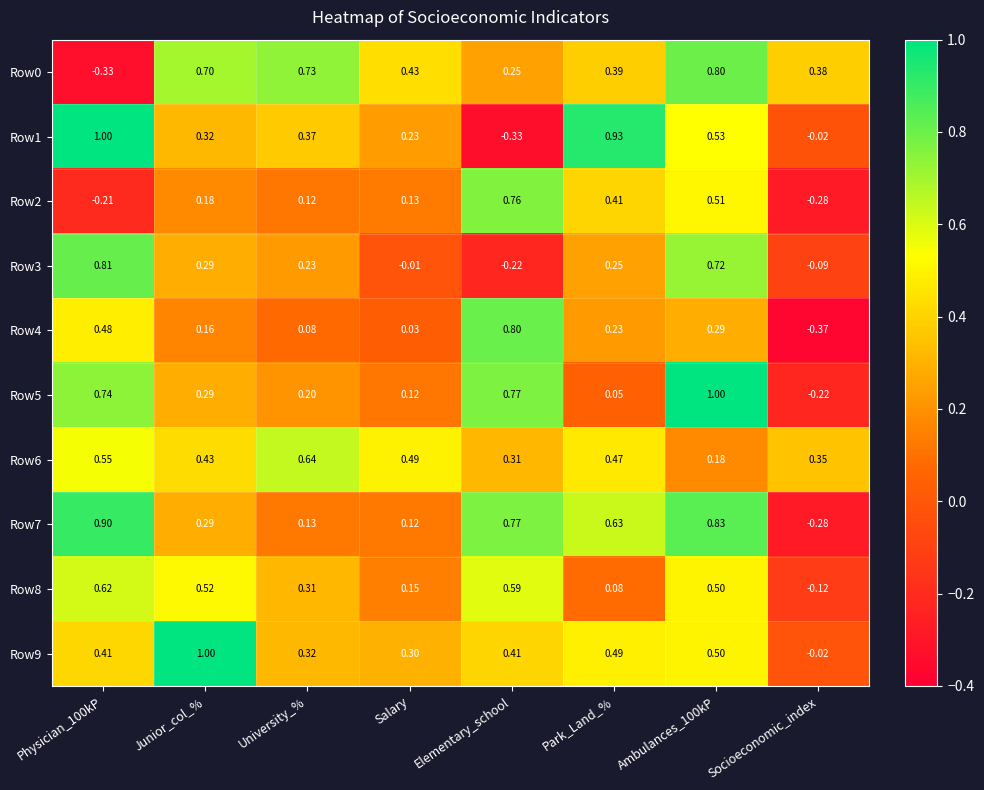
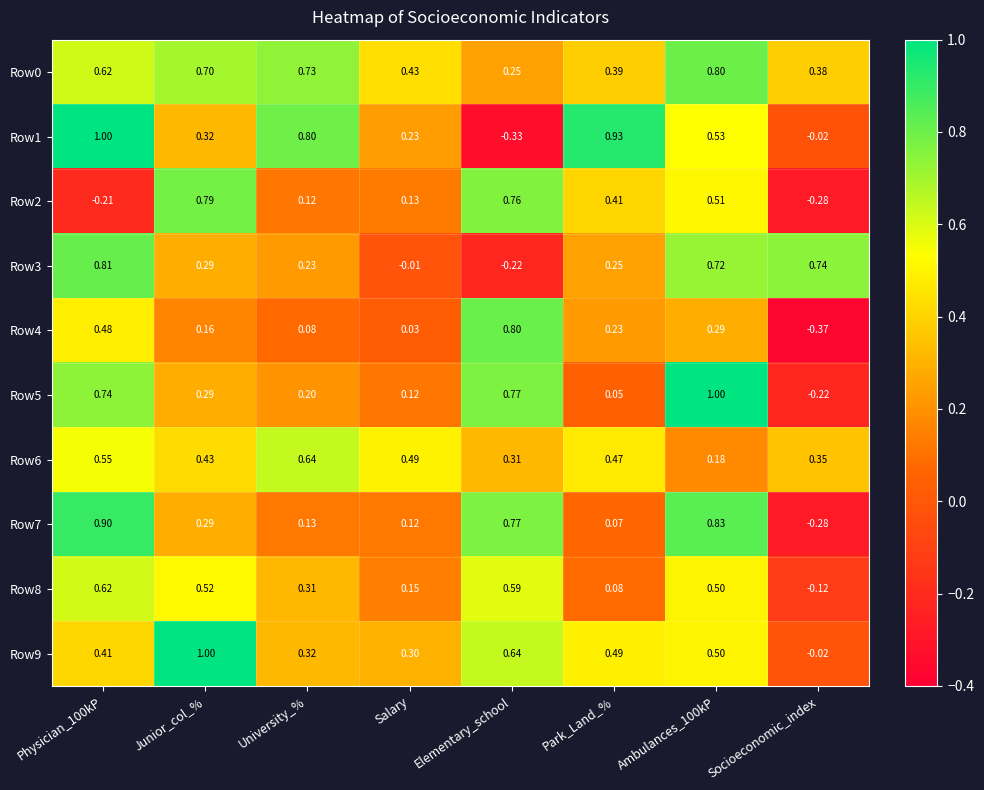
Row0, Physician_100kP: -0.33 -> 0.62
Row1, University_%: 0.37 -> 0.80
Row2, Junior_col_%: 0.18 -> 0.79
Row3, Socioeconomic_index: -0.09 -> 0.74
Row7, Park_Land_%: 0.63 -> 0.07
Row9, Elementary_school: 0.41 -> 0.64
